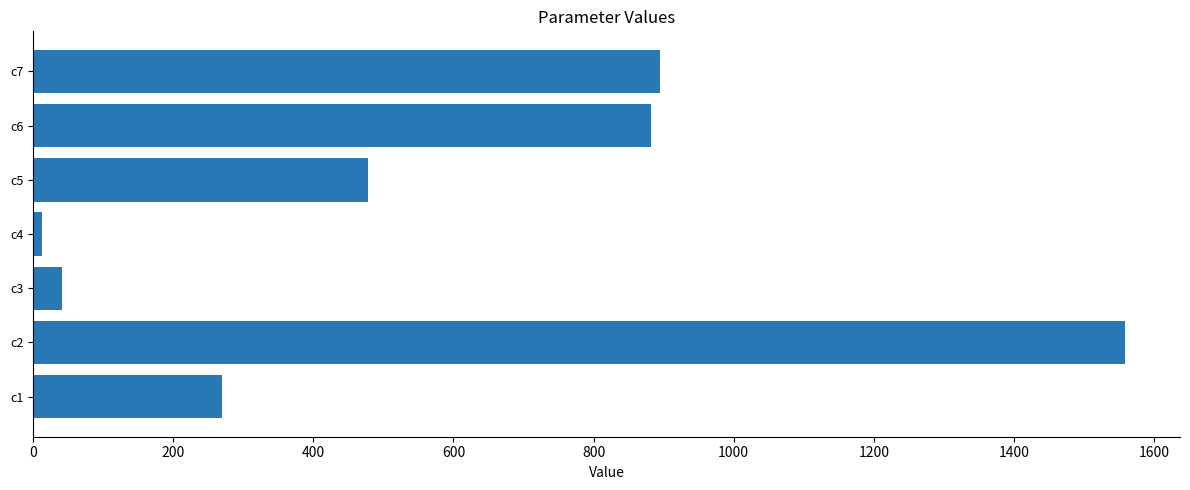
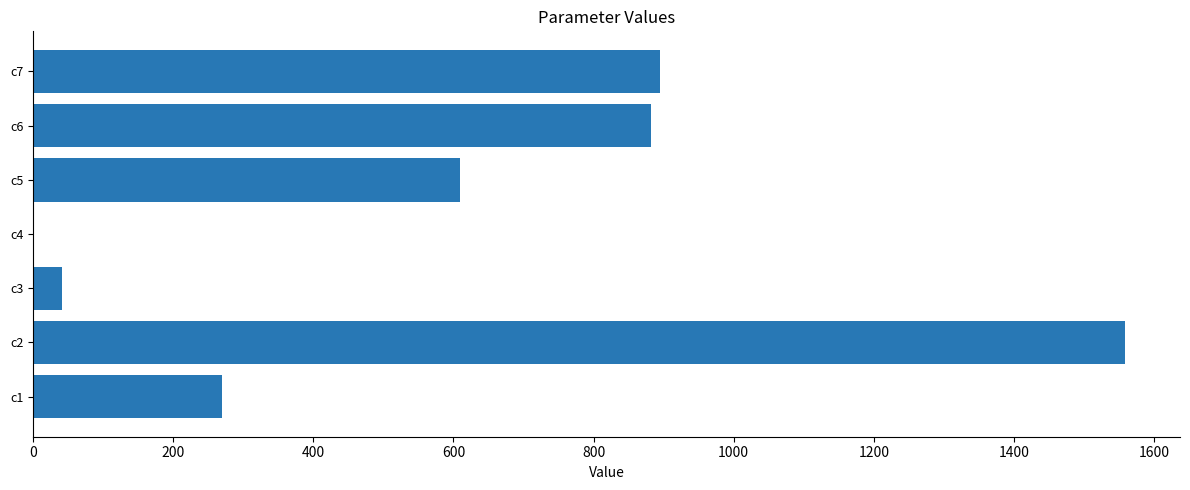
c5: 480 -> 610
c4: 10 -> 0
